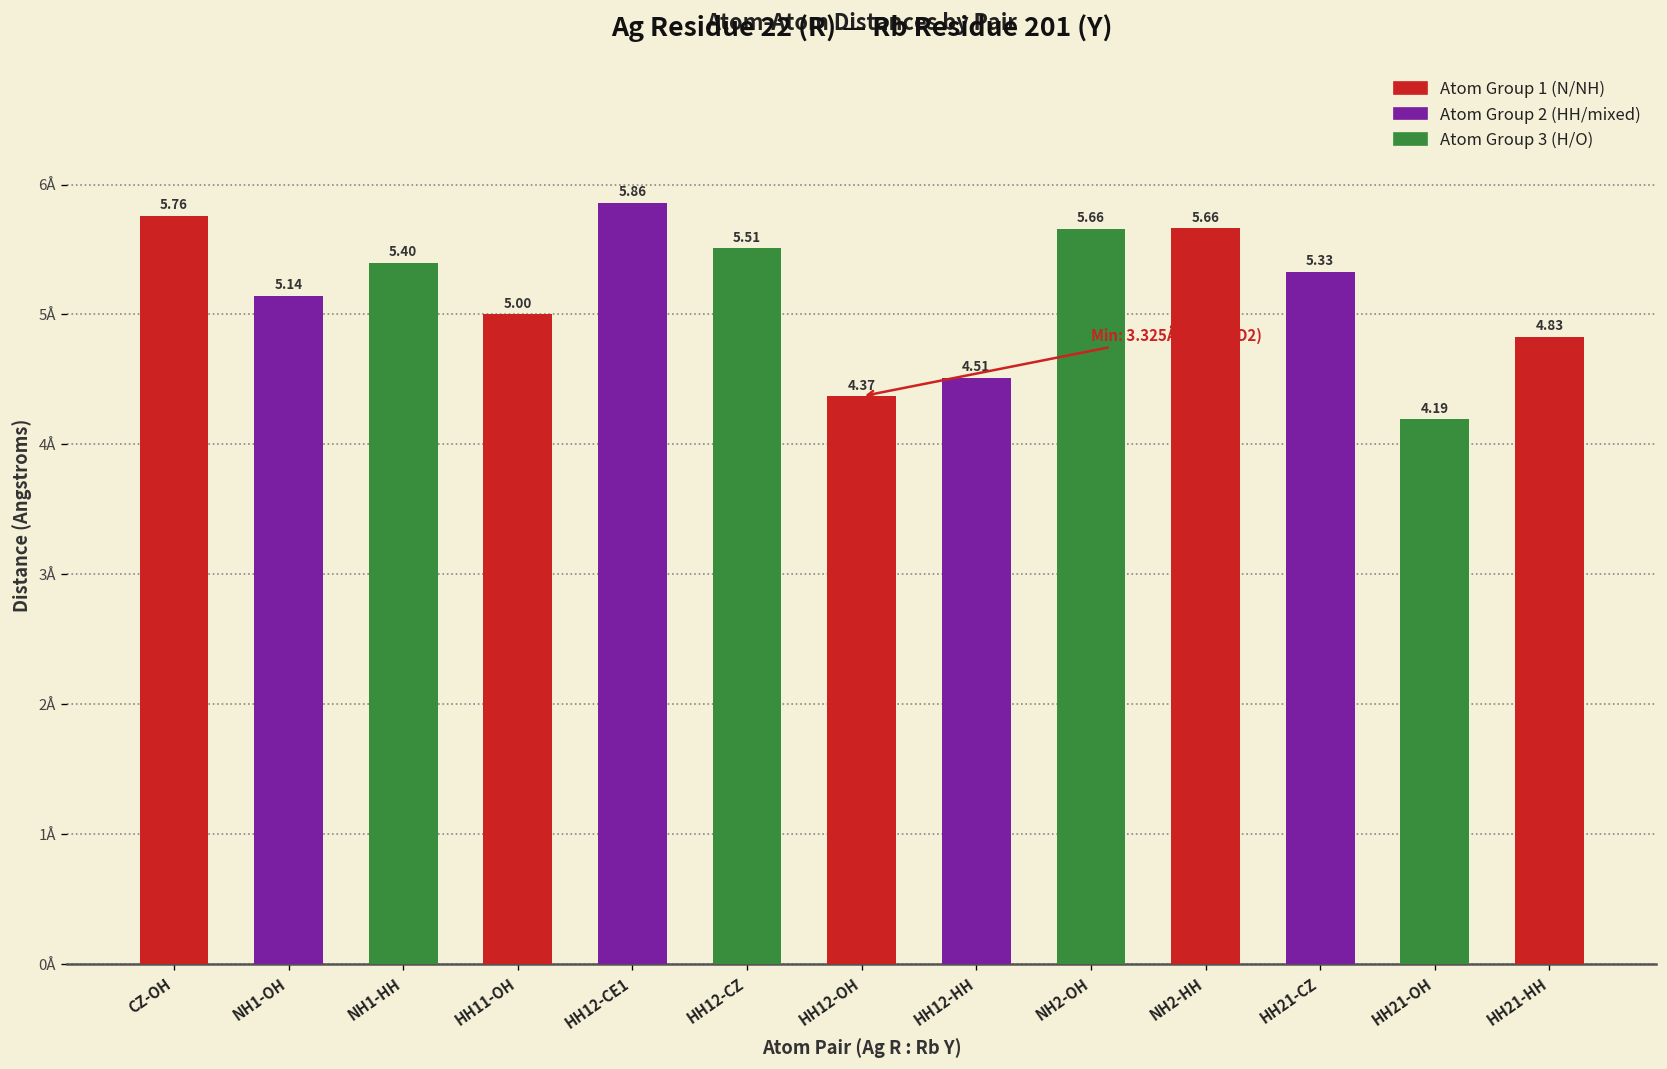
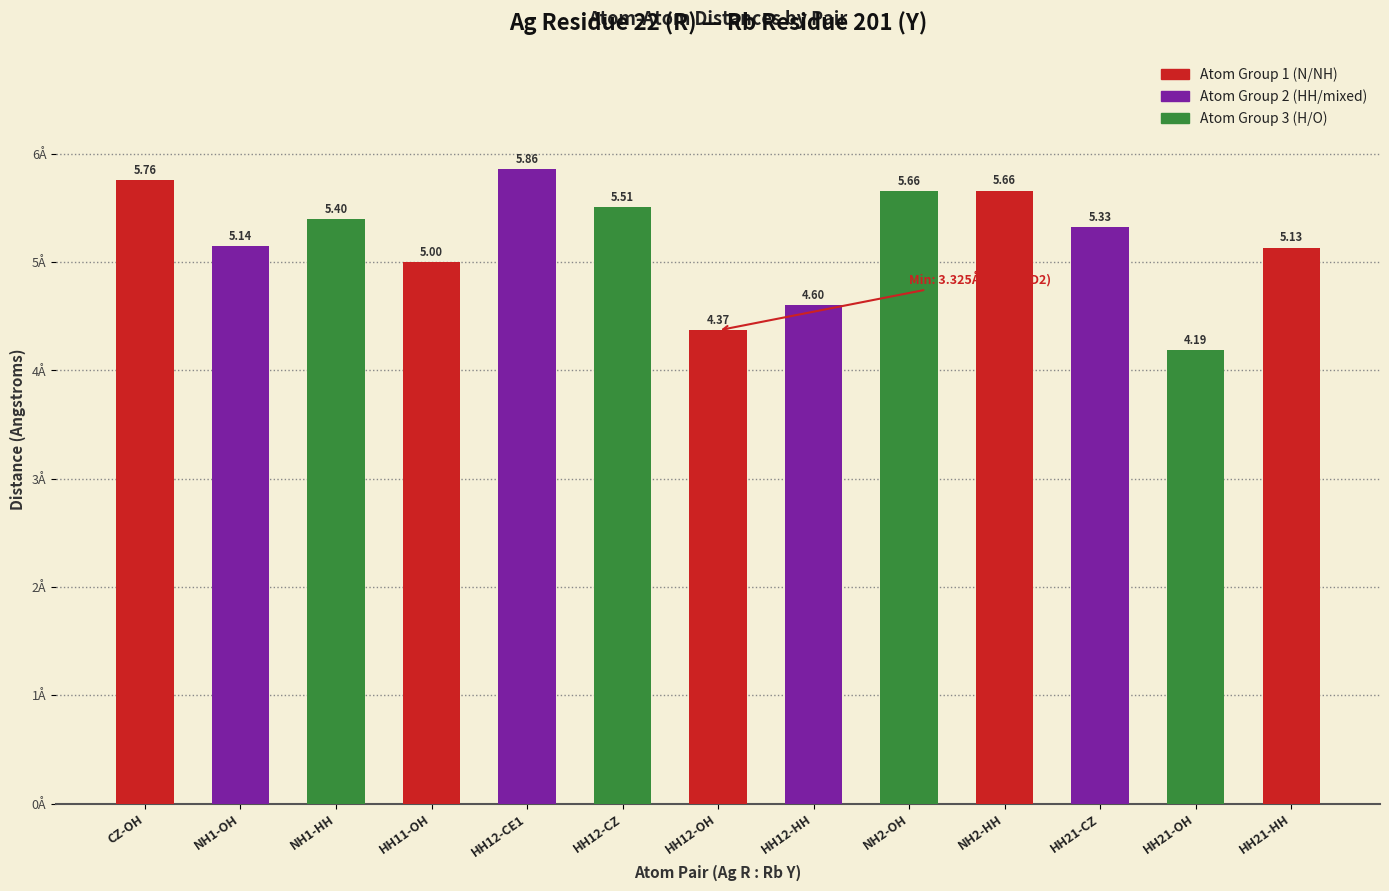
HH12-HH: 4.51 -> 4.60
HH21-HH: 4.83 -> 5.13
